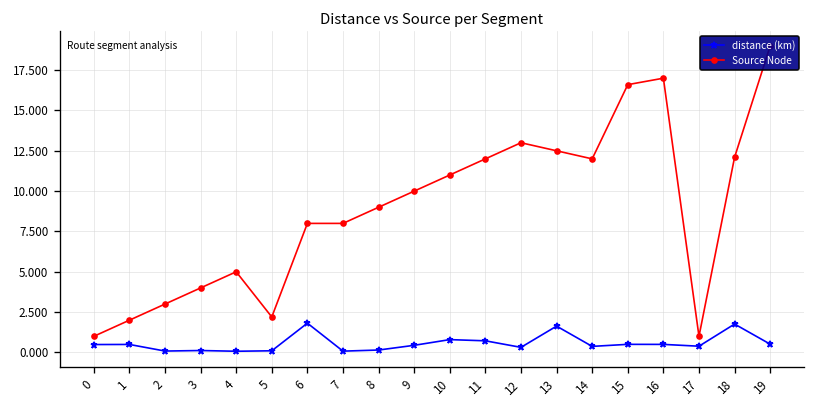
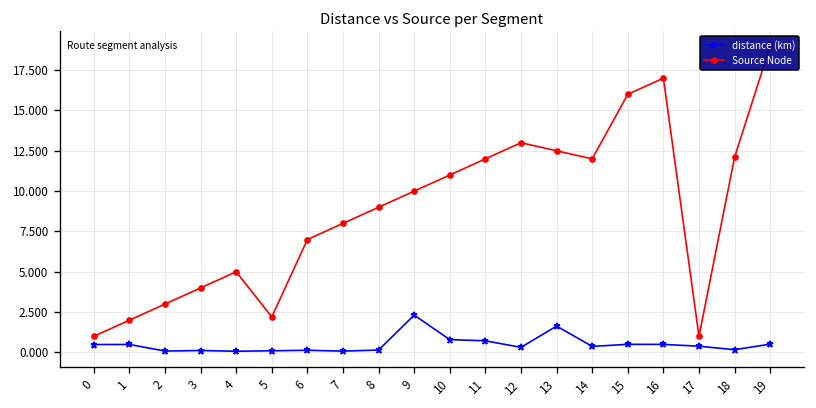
distance (km), 6: 1.8 -> 0.1
Source Node, 6: 8 -> 7
distance (km), 9: 0.4 -> 2.3
Source Node, 15: 16.6 -> 16.0
distance (km), 18: 1.8 -> 0.2
